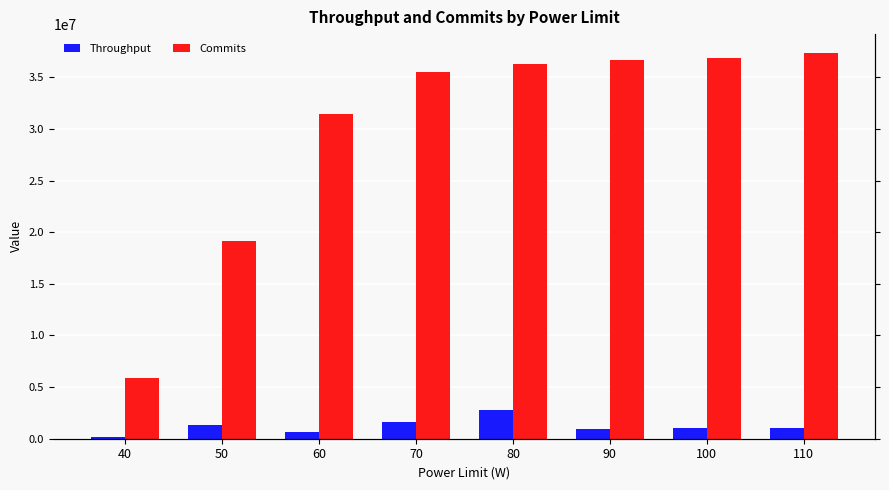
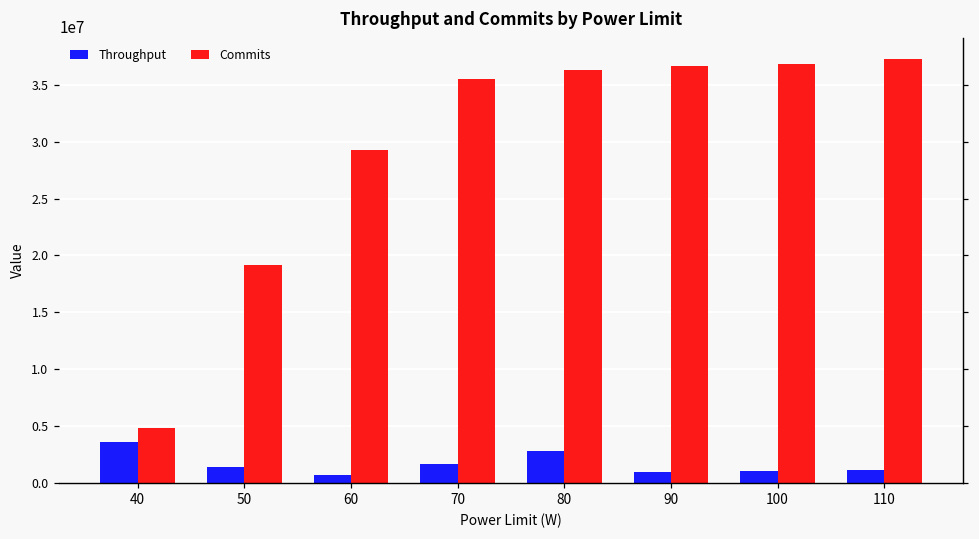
Throughput, 40: 200000 -> 3600000
Commits, 40: 5900000 -> 4800000
Commits, 60: 31400000 -> 29300000
